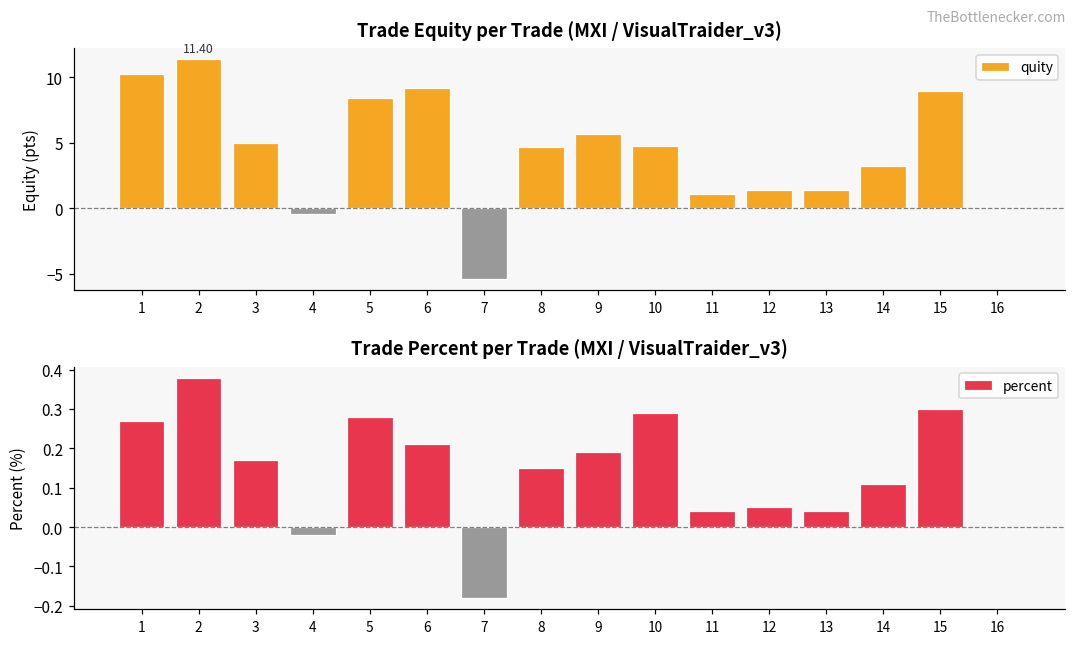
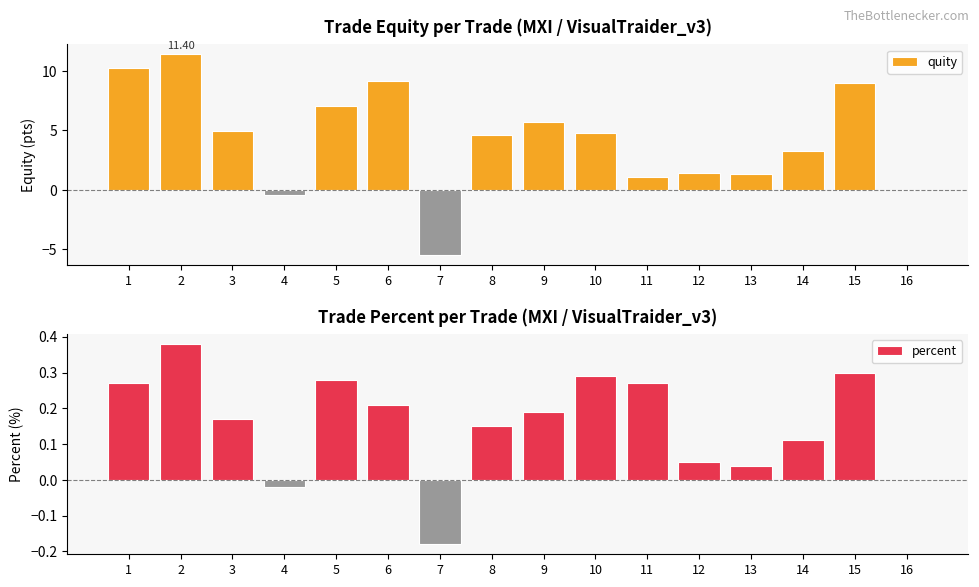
Trade Equity per Trade (MXI / VisualTraider_v3), 5: 8.5 -> 7.1
Trade Percent per Trade (MXI / VisualTraider_v3), 11: 0.04 -> 0.27
